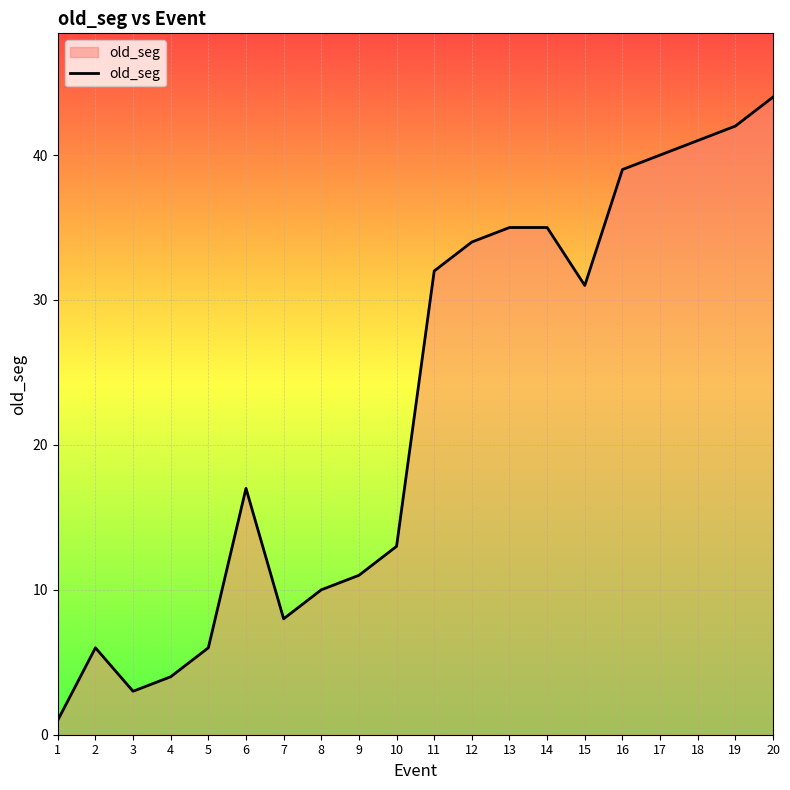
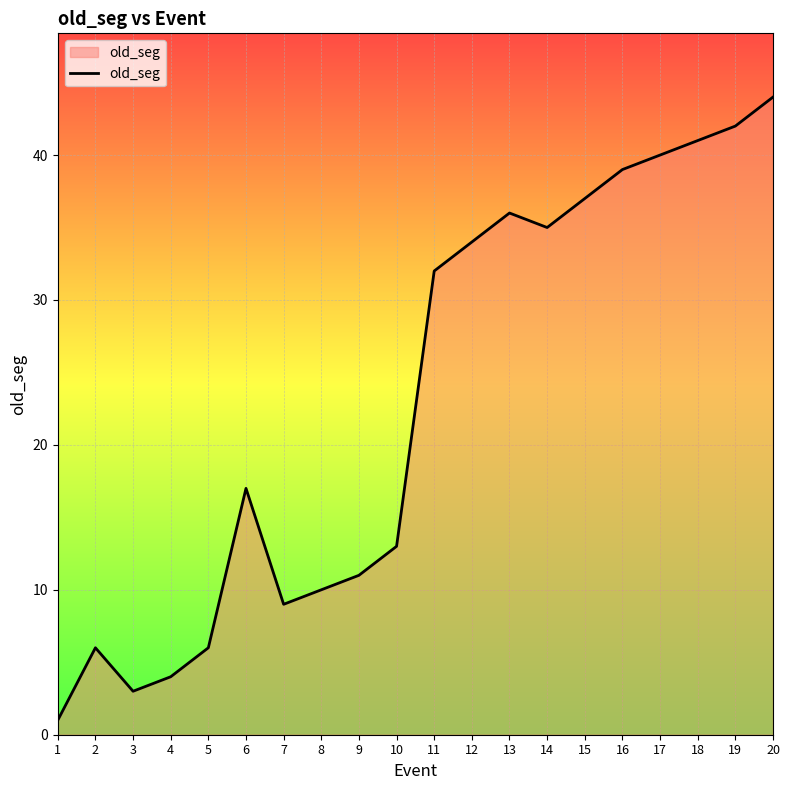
7: 8 -> 9
13: 35 -> 36
15: 31 -> 37
